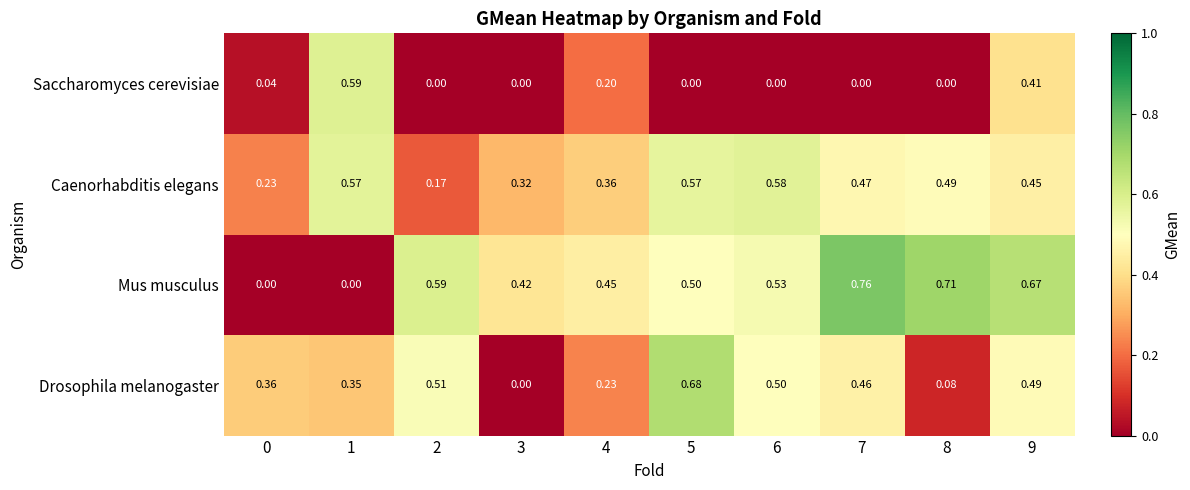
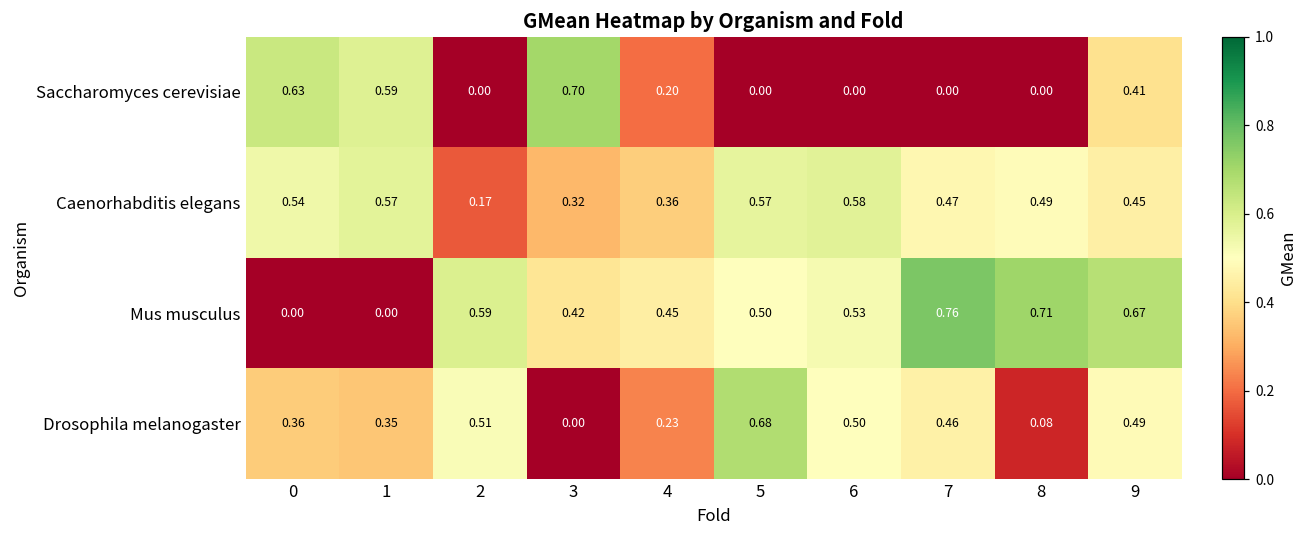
Saccharomyces cerevisiae, 0: 0.04 -> 0.63
Saccharomyces cerevisiae, 3: 0.00 -> 0.70
Caenorhabditis elegans, 0: 0.23 -> 0.54
